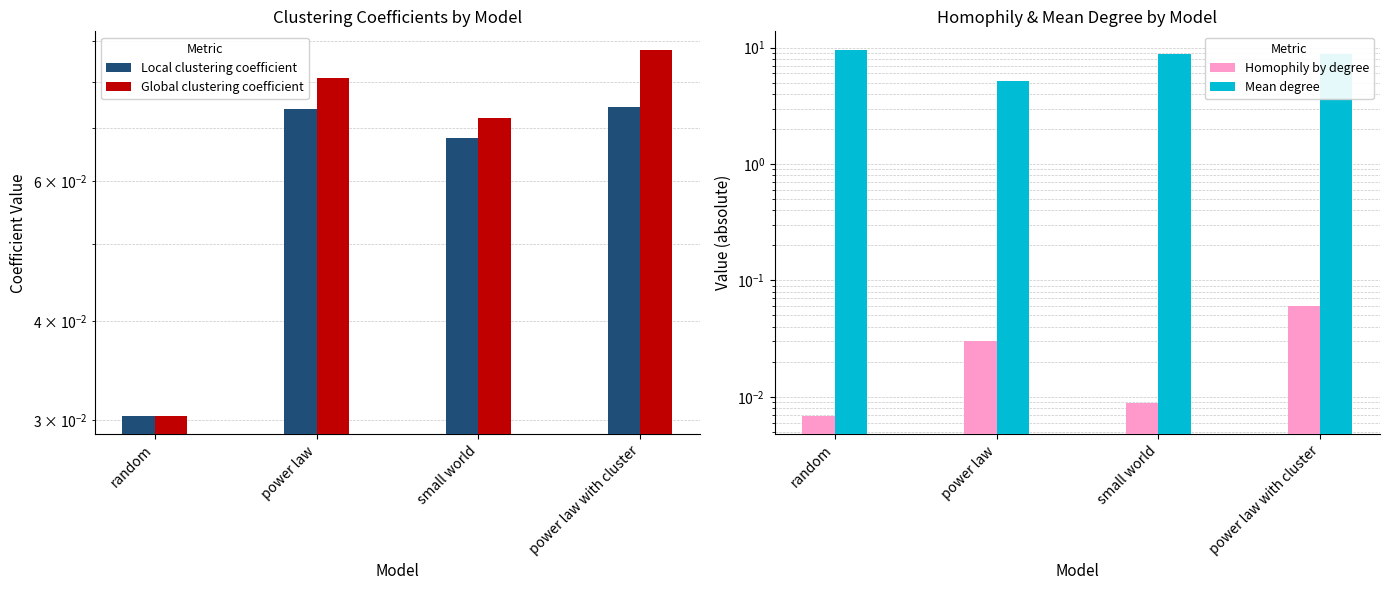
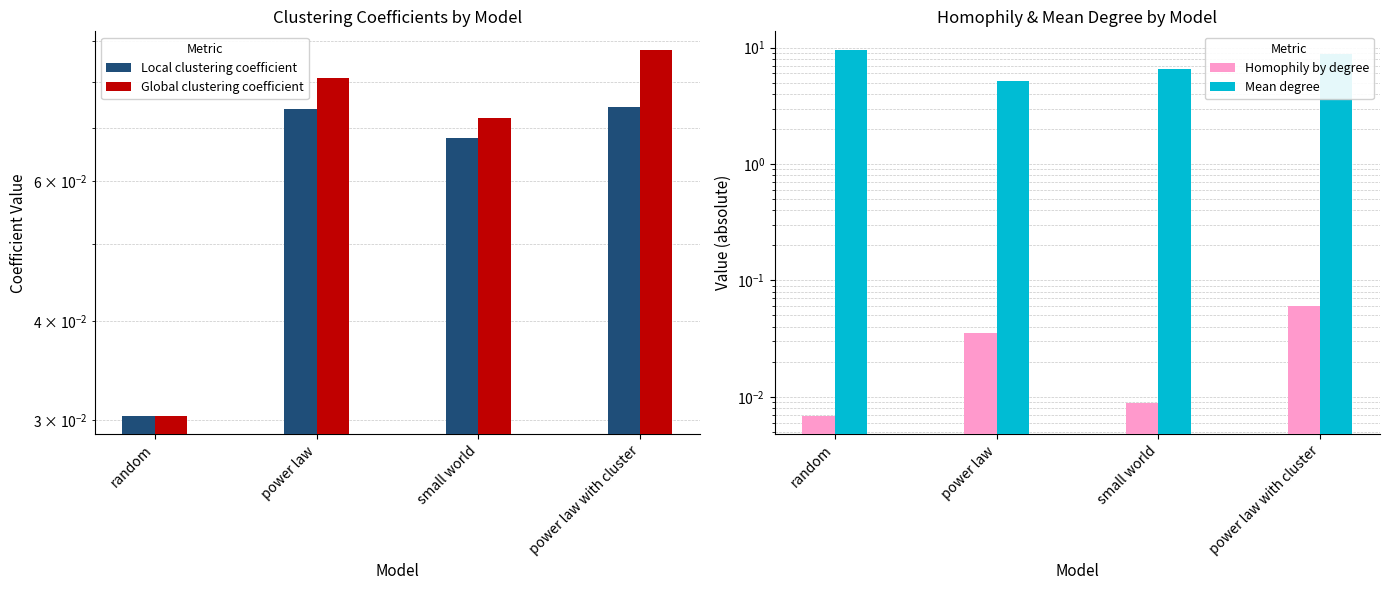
Homophily & Mean Degree by Model, Homophily by degree, power law: 0.030 -> 0.035
Homophily & Mean Degree by Model, Mean degree, small world: 9 -> 7
